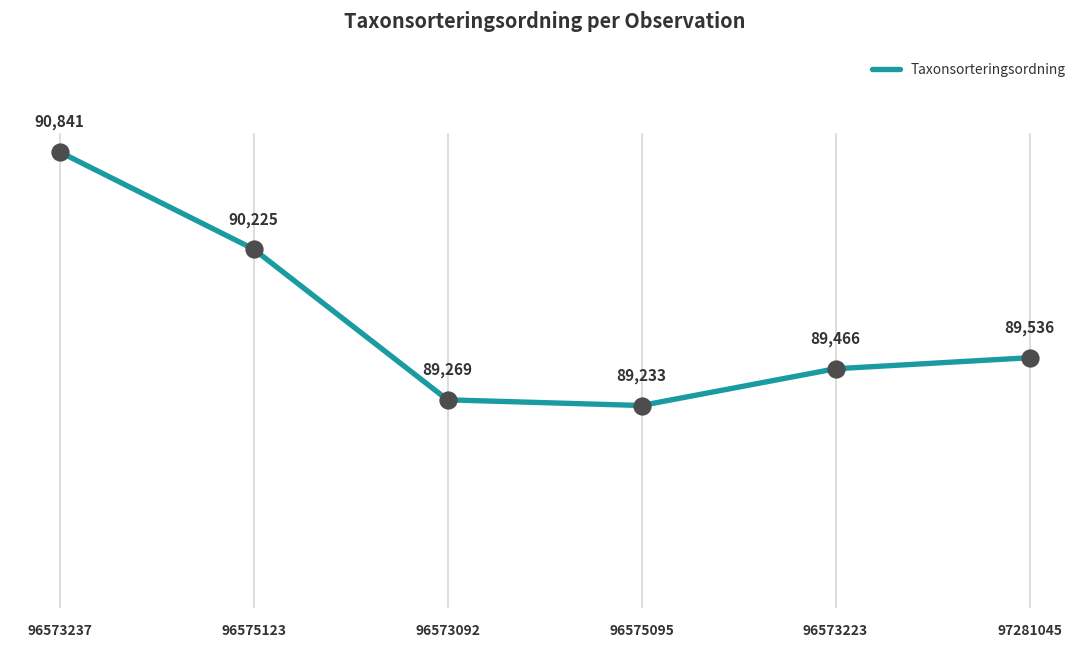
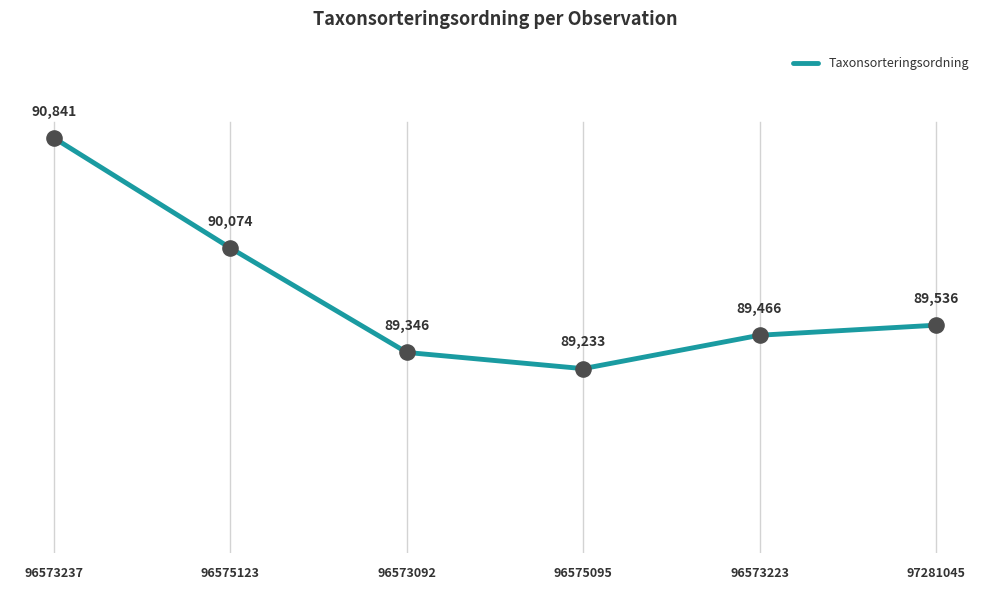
96575123: 90,225 -> 90,074
96573092: 89,269 -> 89,346
